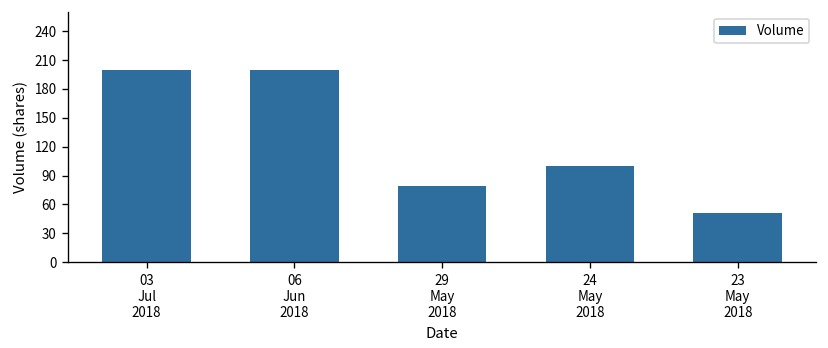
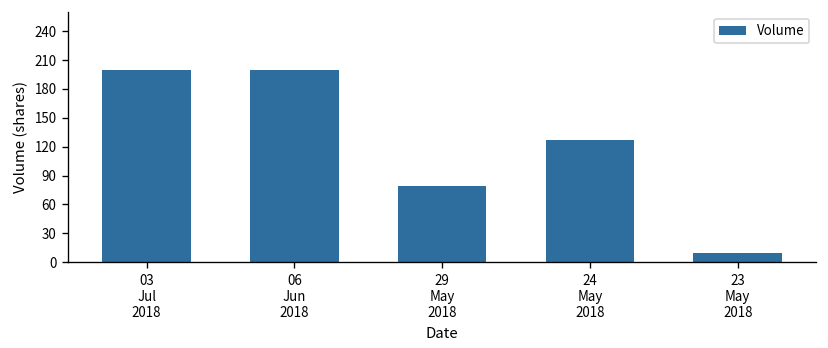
24 May 2018: 100 -> 130
23 May 2018: 50 -> 10
